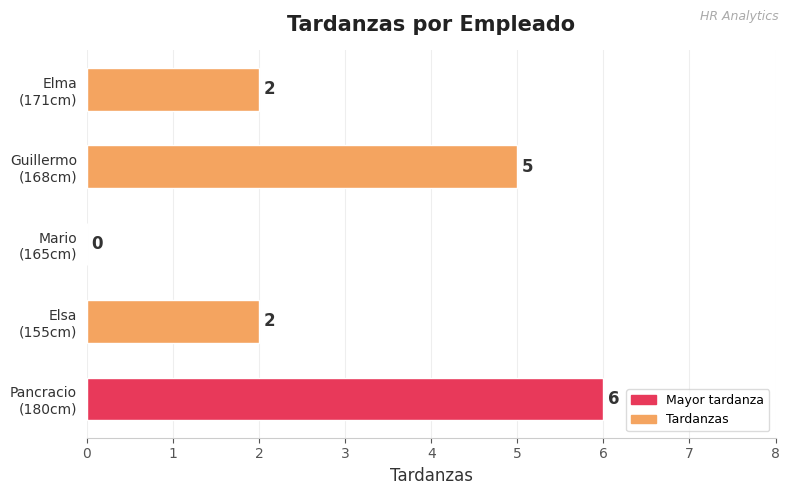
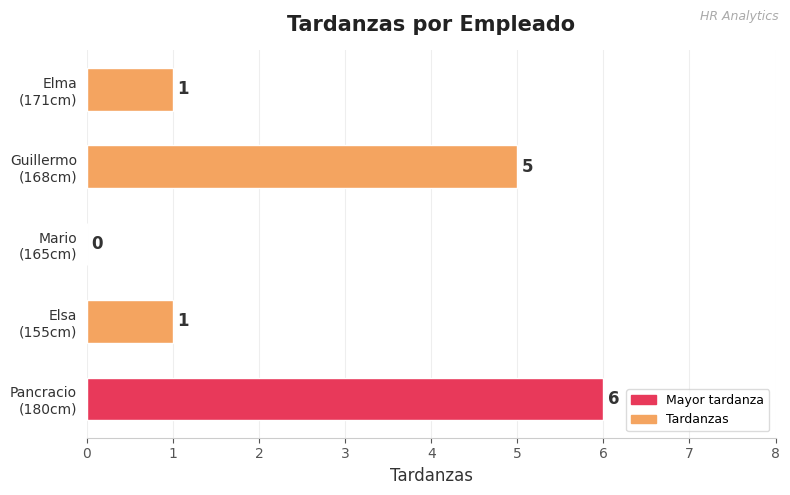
Elma (171cm): 2 -> 1
Elsa (155cm): 2 -> 1
